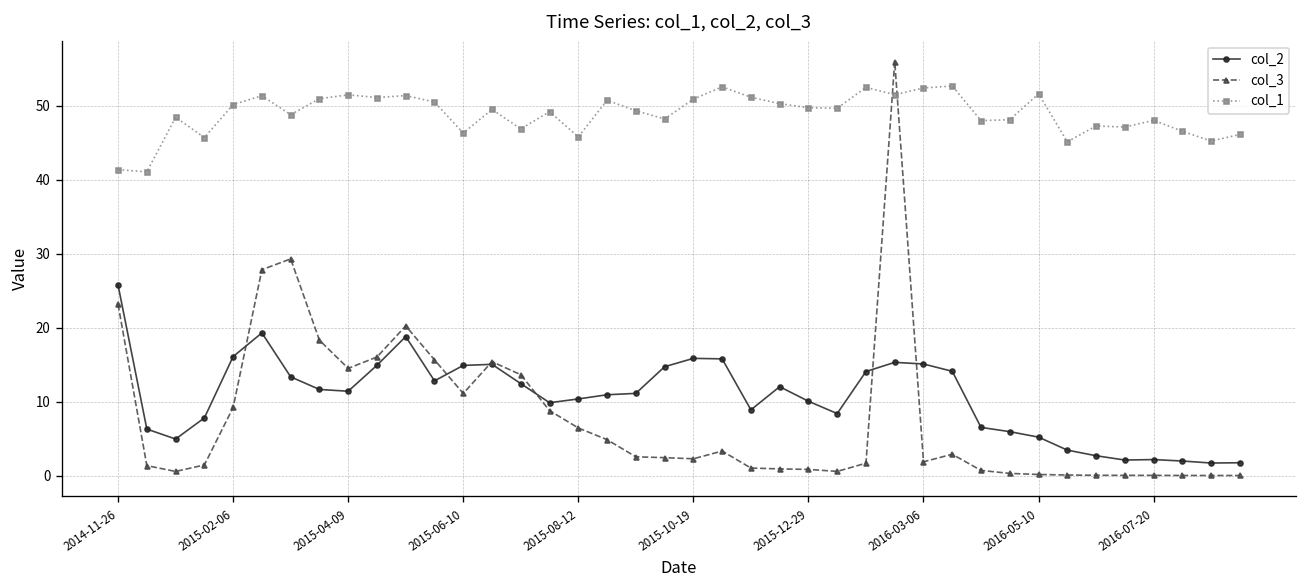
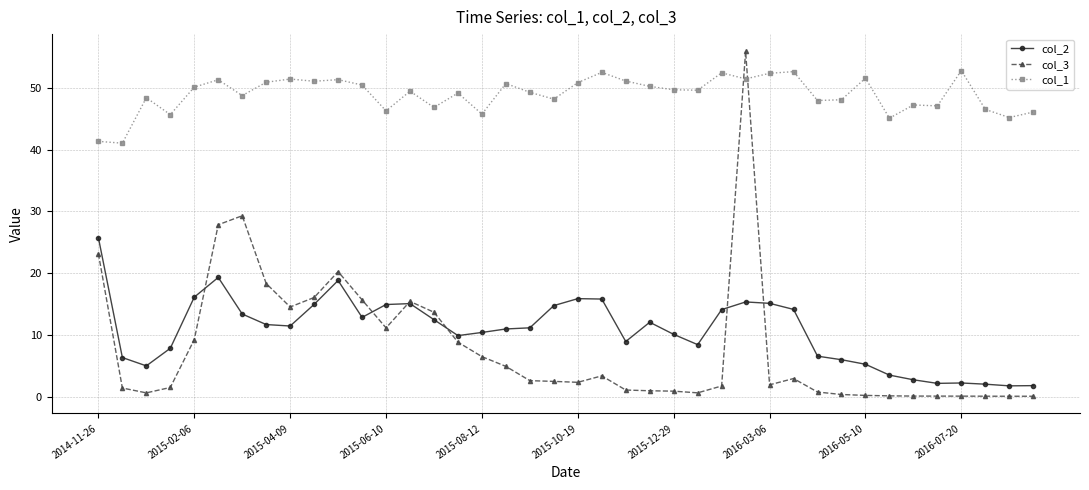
col_1, 2016-07-20: 48 -> 53
